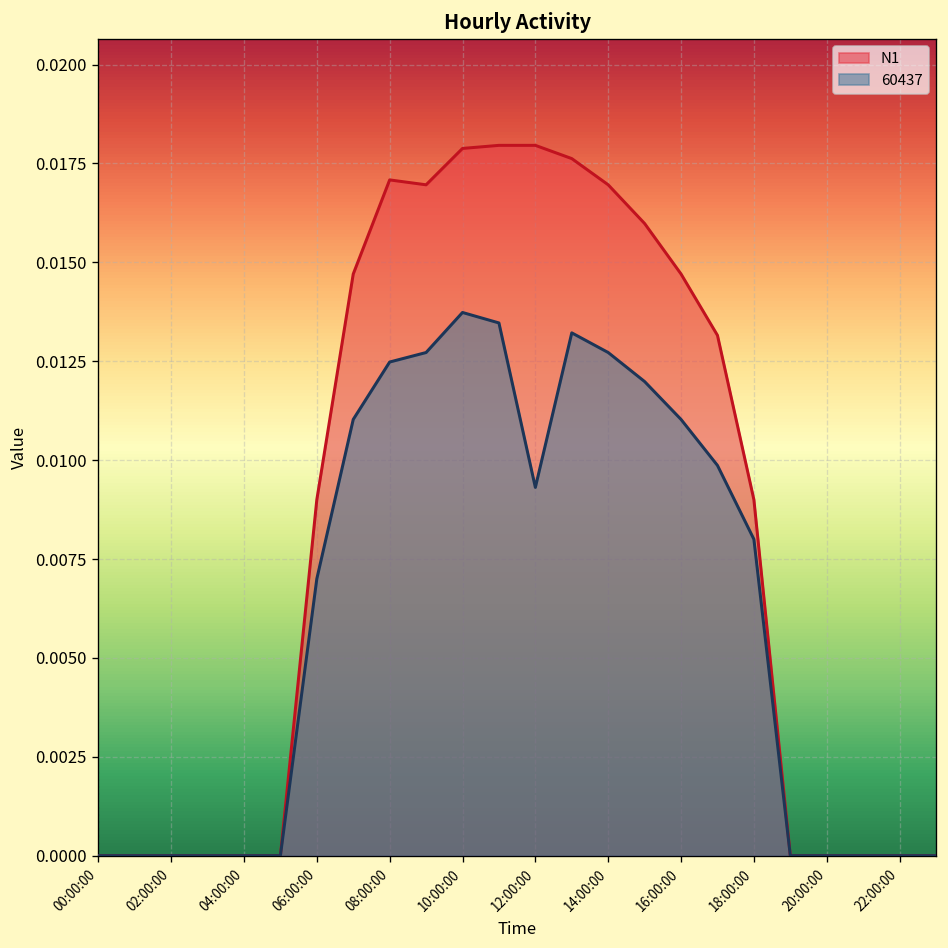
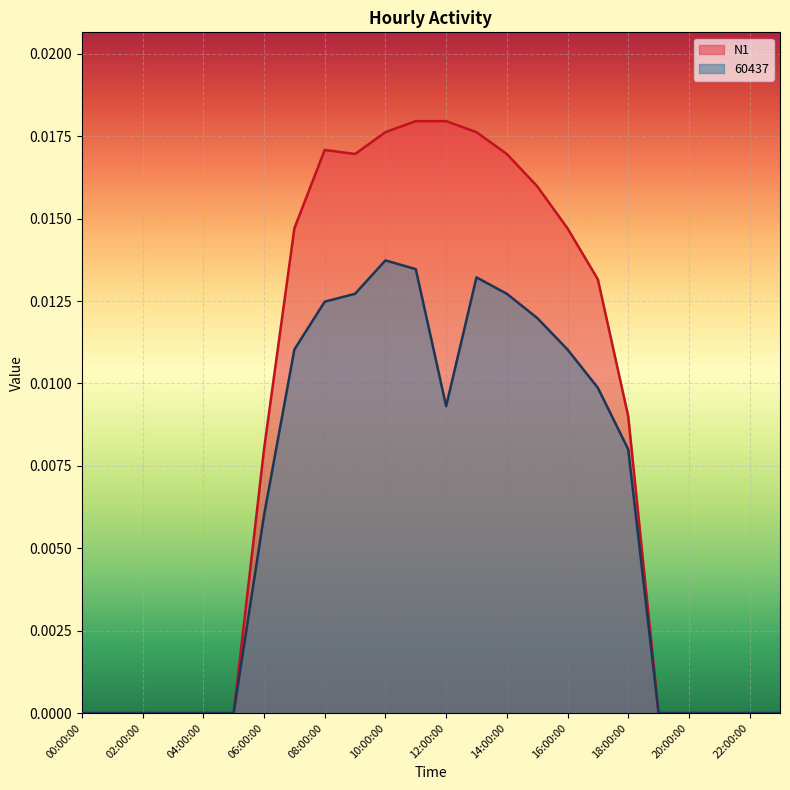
N1, 06:00:00: 0.009 -> 0.008
60437, 06:00:00: 0.007 -> 0.006
N1, 10:00:00: 0.0179 -> 0.0176
